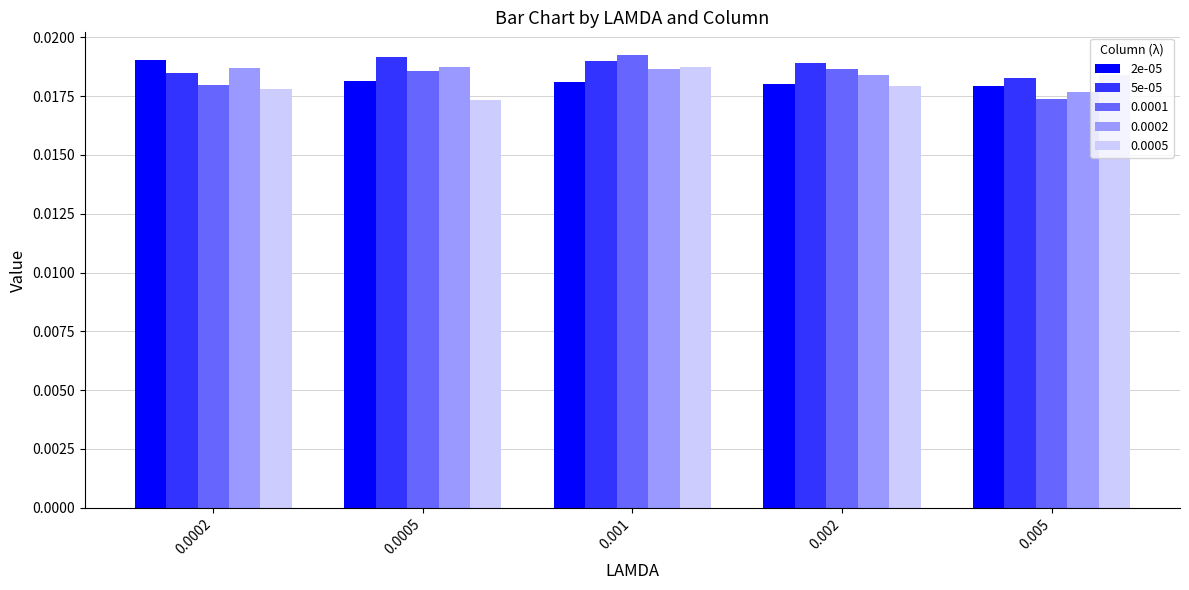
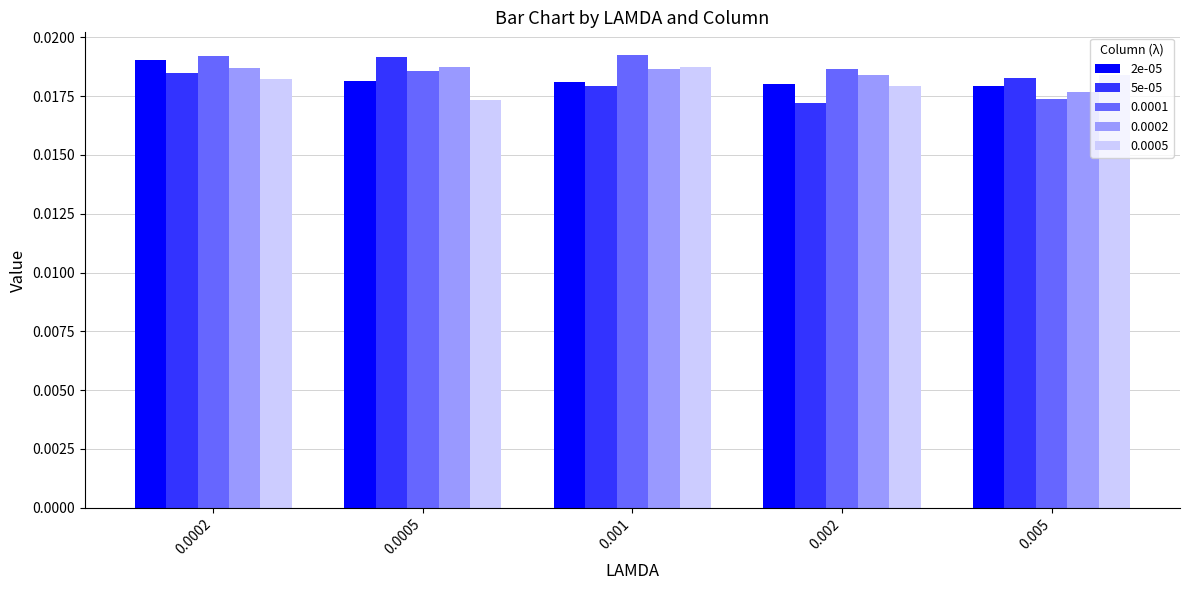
0.0001, 0.0002: 0.0180 -> 0.0192
0.0005, 0.0002: 0.0178 -> 0.0182
5e-05, 0.001: 0.0190 -> 0.0179
5e-05, 0.002: 0.0189 -> 0.0172
